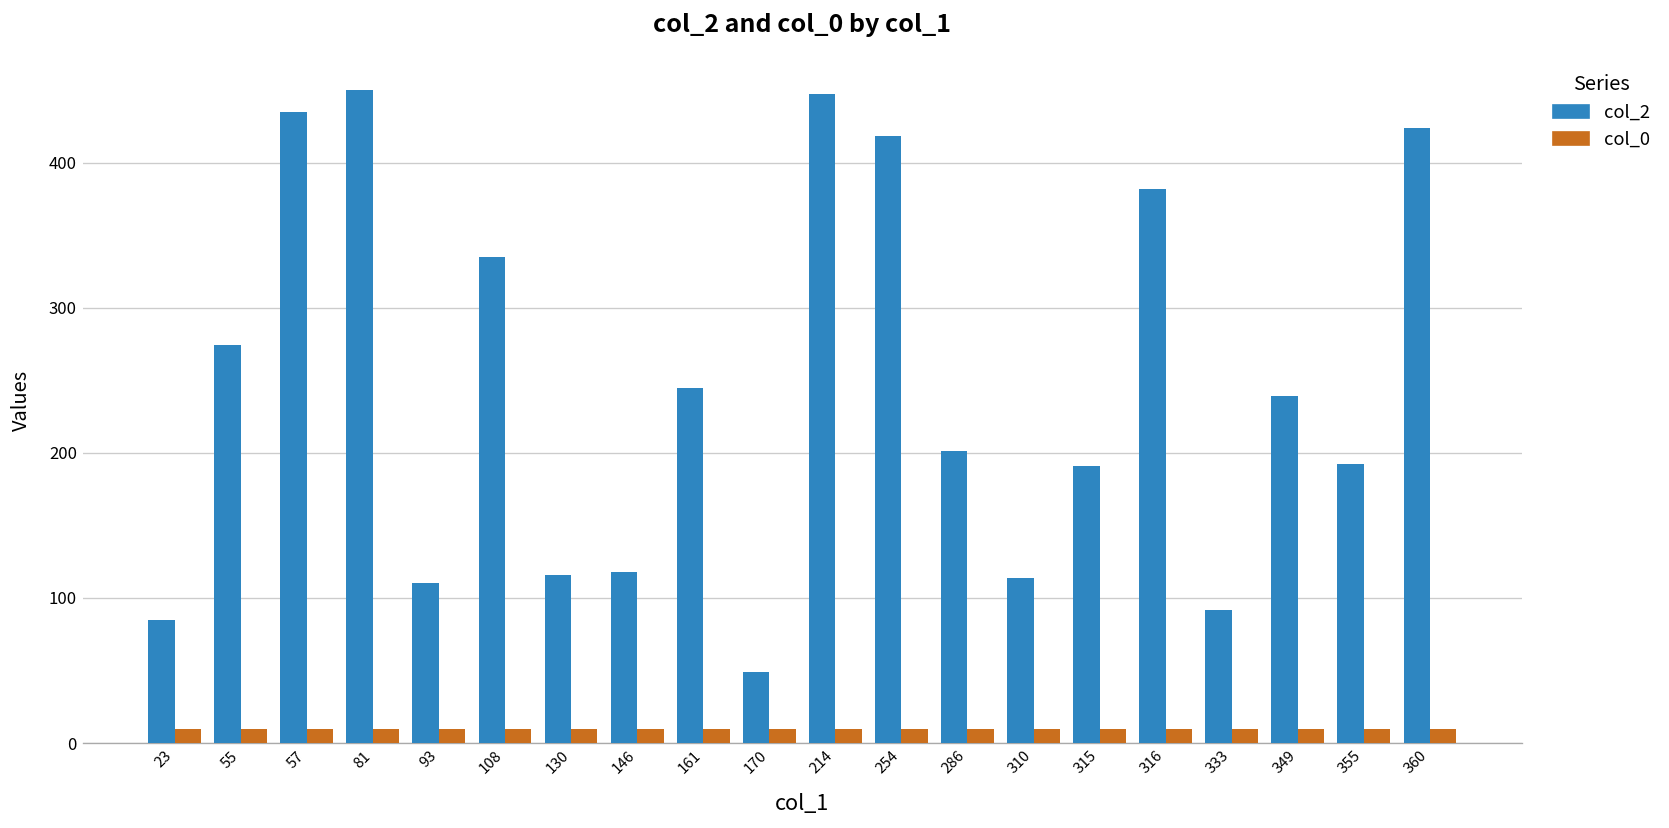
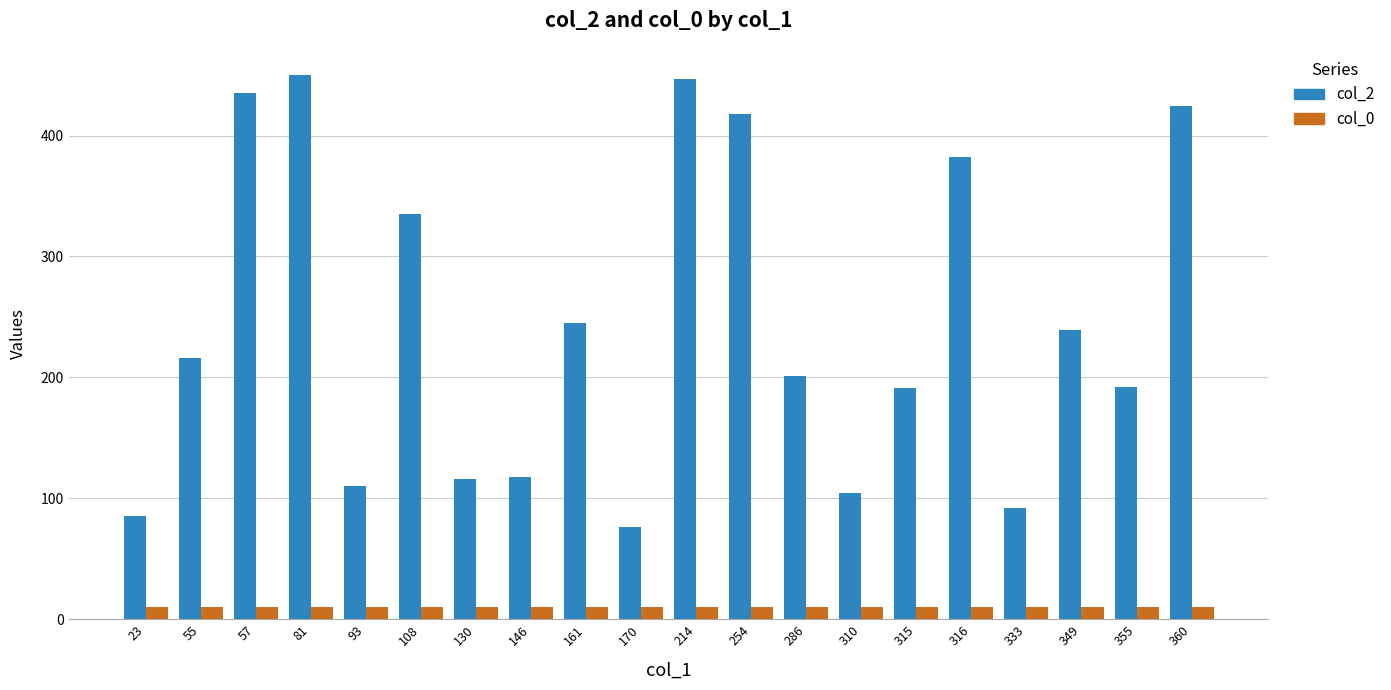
col_2, 55: 274 -> 216
col_2, 170: 49 -> 76
col_2, 310: 114 -> 104
